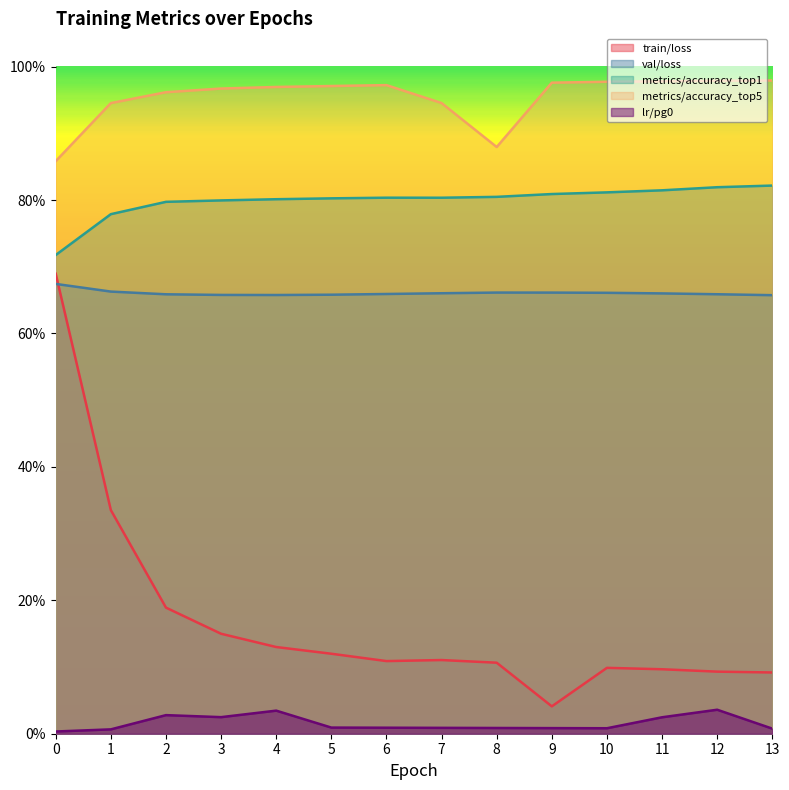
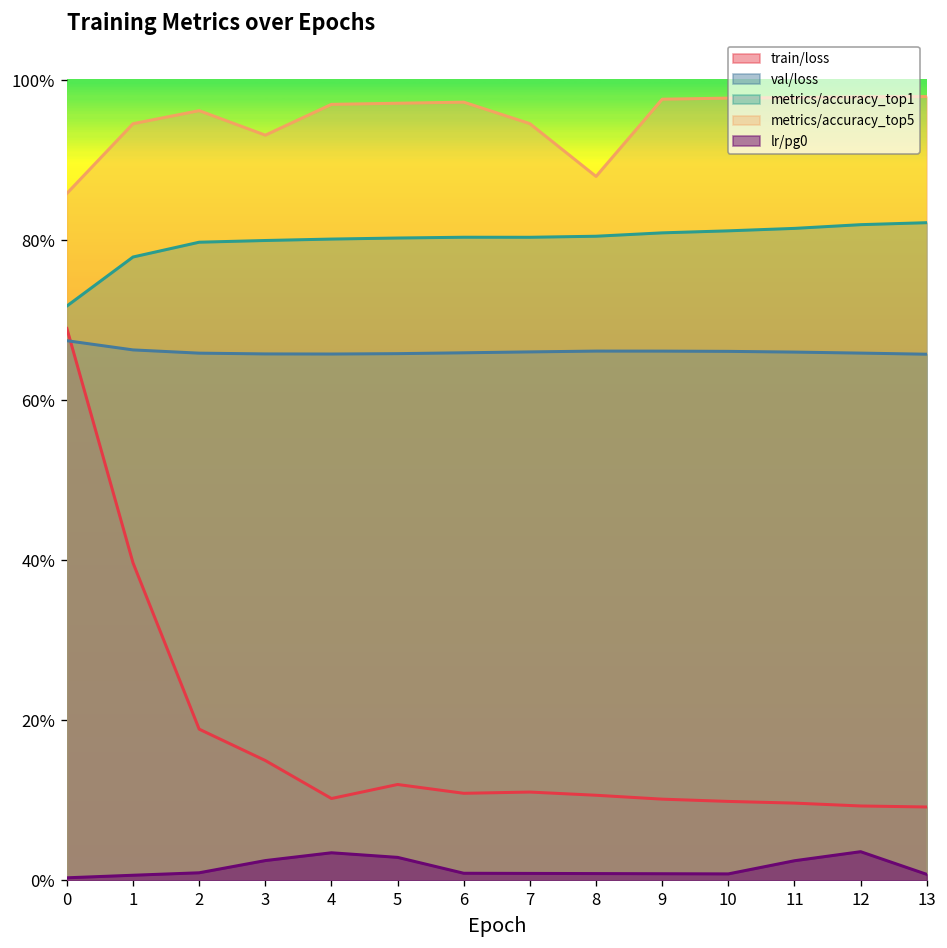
train/loss, 1: 34% -> 40%
lr/pg0, 2: 3% -> 1%
metrics/accuracy_top5, 3: 97% -> 93%
train/loss, 4: 13% -> 10%
lr/pg0, 5: 1% -> 3%
train/loss, 9: 4% -> 10%
